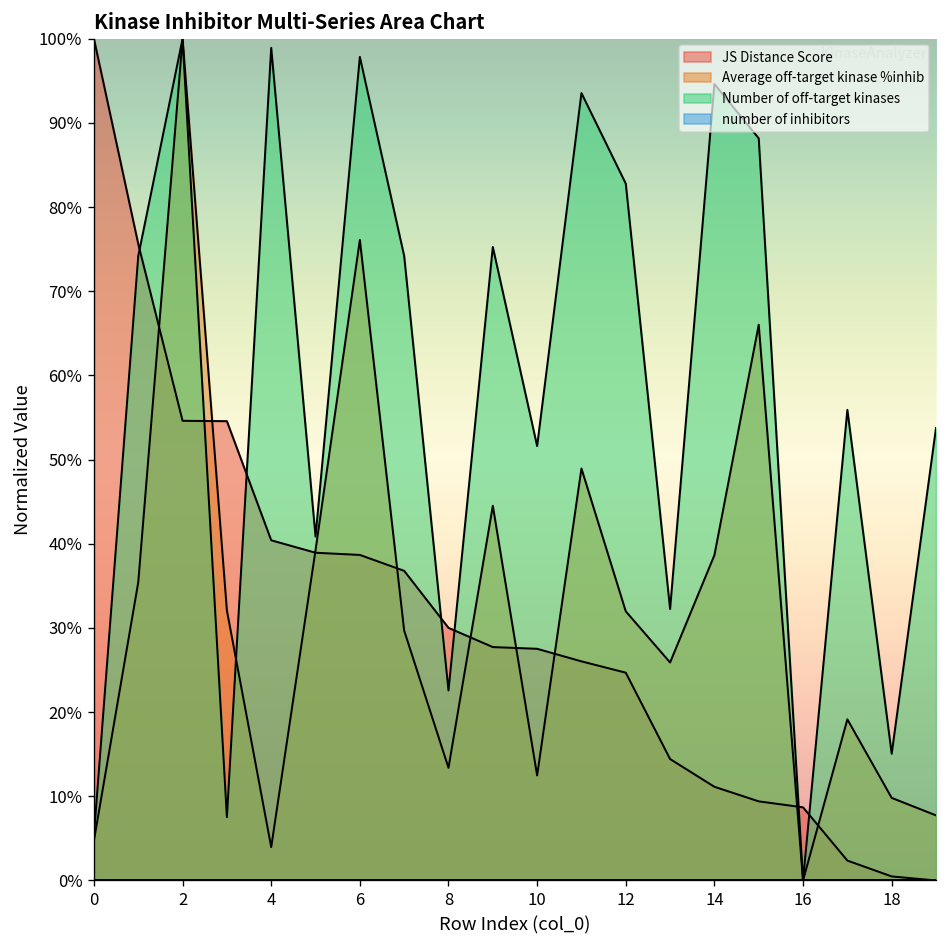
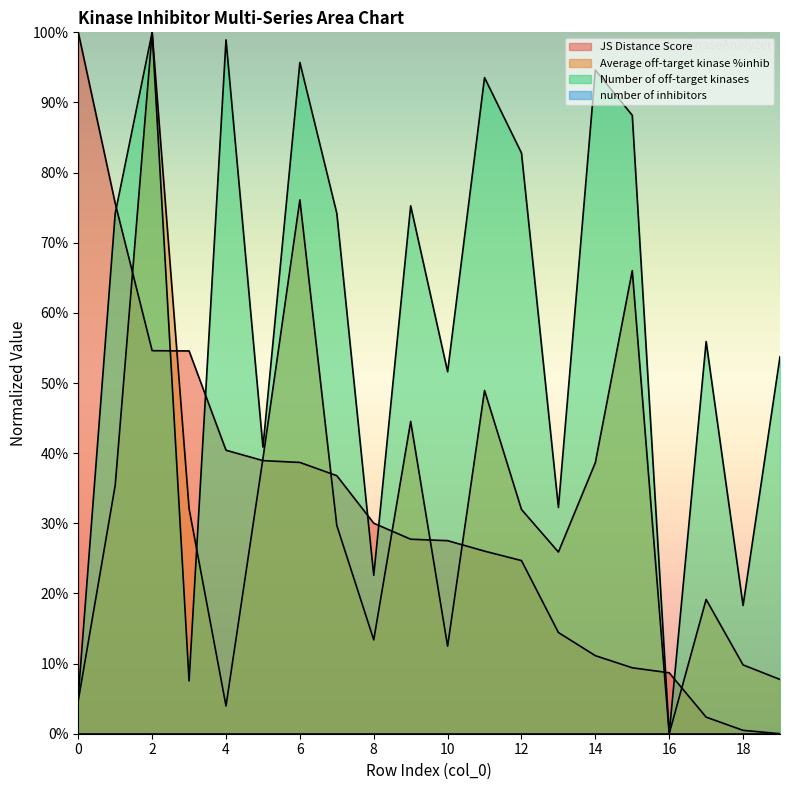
Number of off-target kinases, 6: 98% -> 96%
Number of off-target kinases, 18: 15% -> 18%
